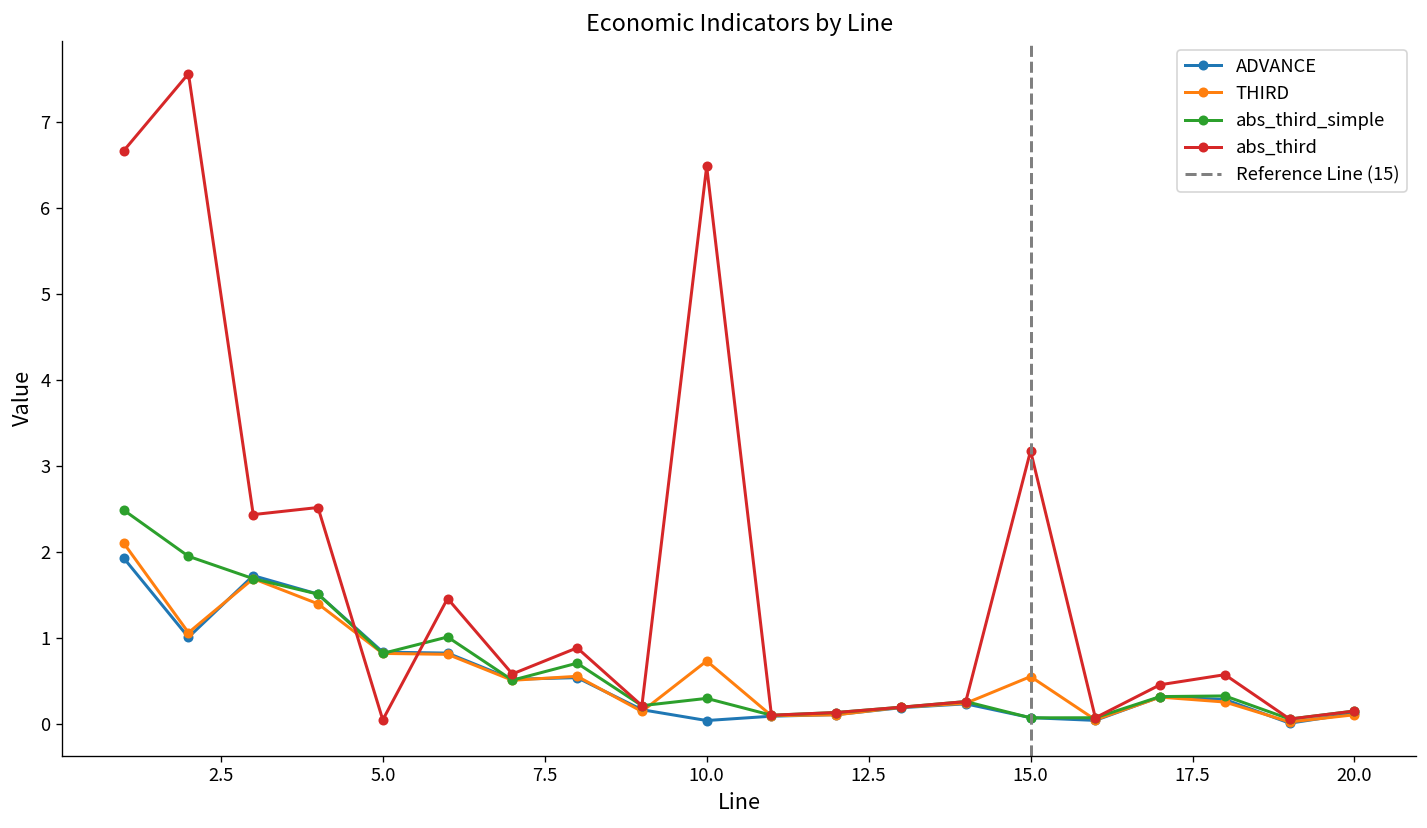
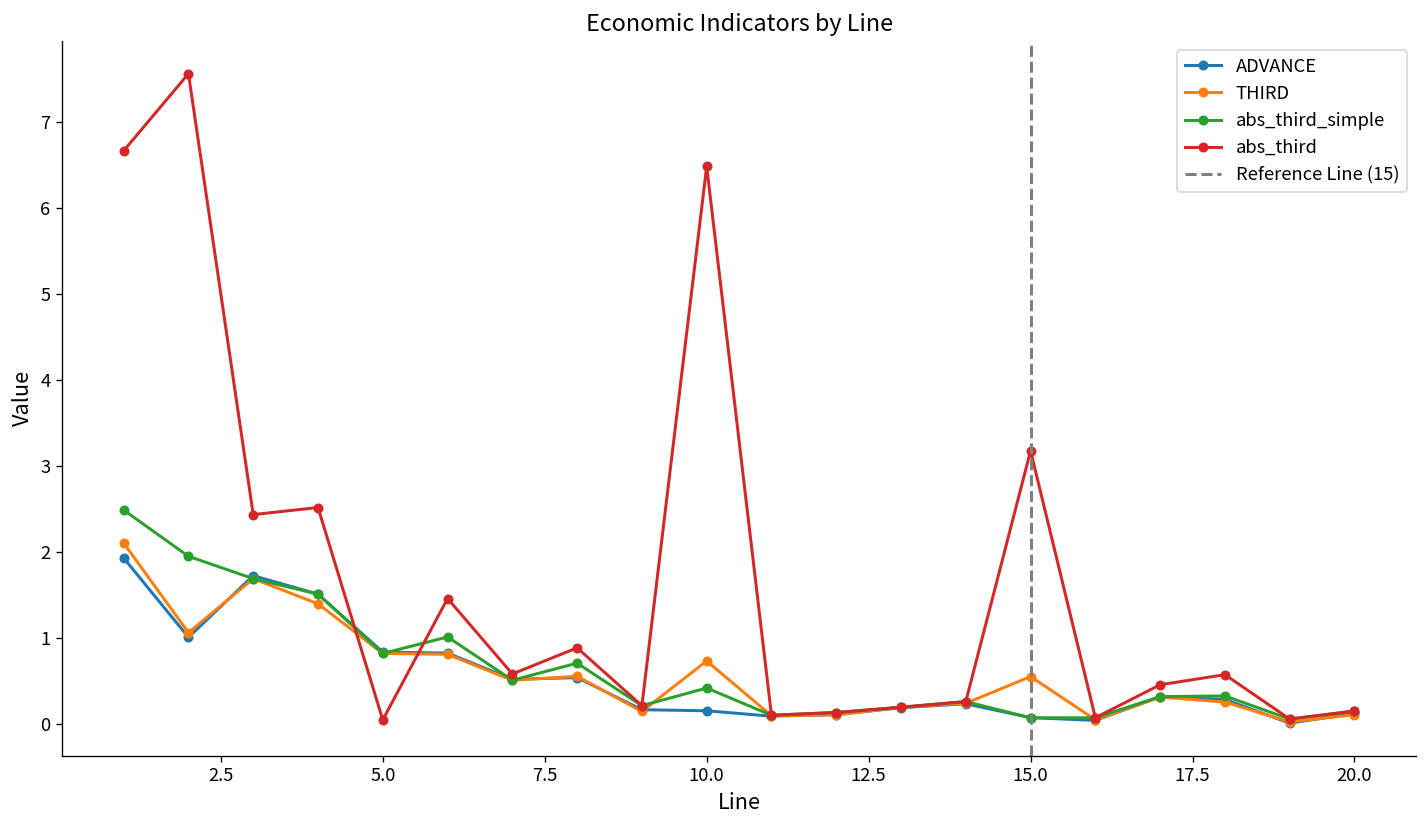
ADVANCE, 10.0: 0.0 -> 0.2
abs_third_simple, 10.0: 0.3 -> 0.4
